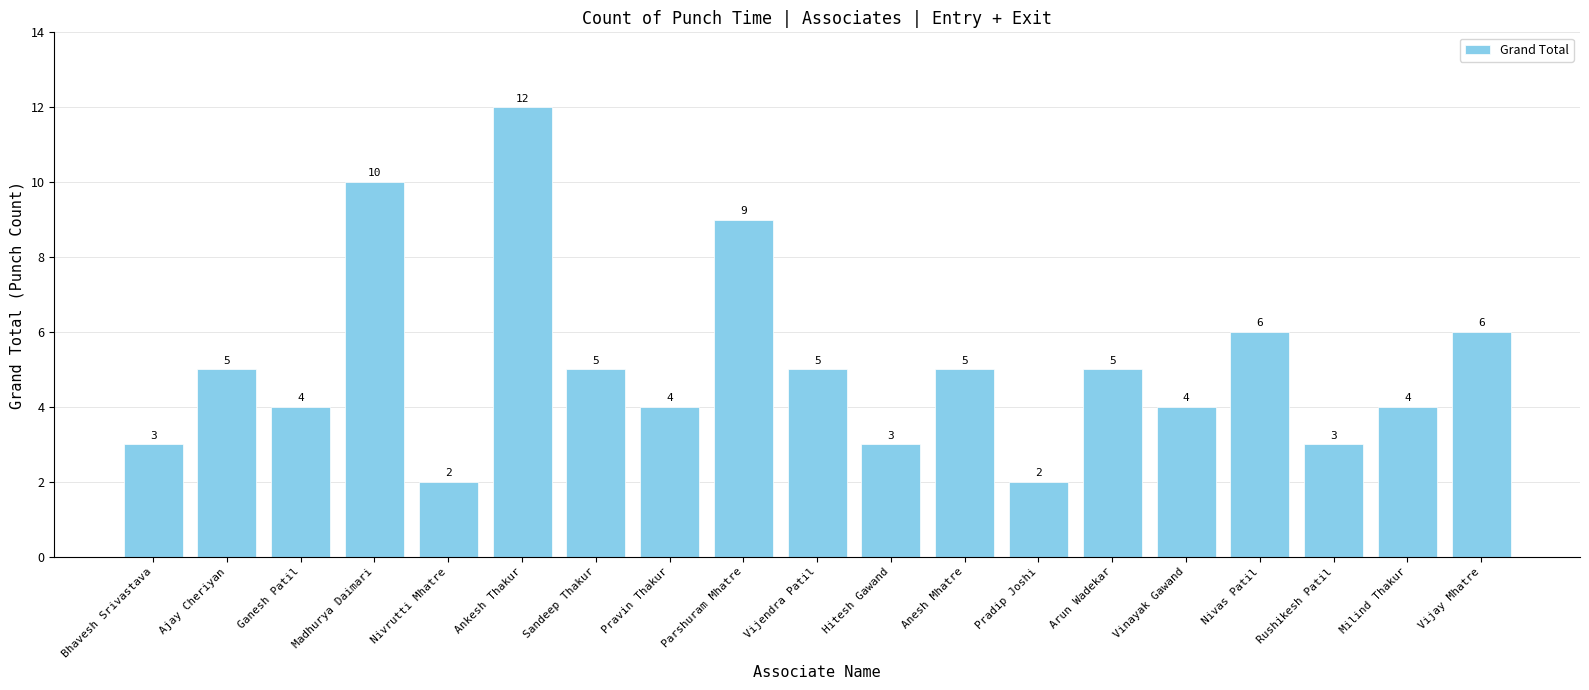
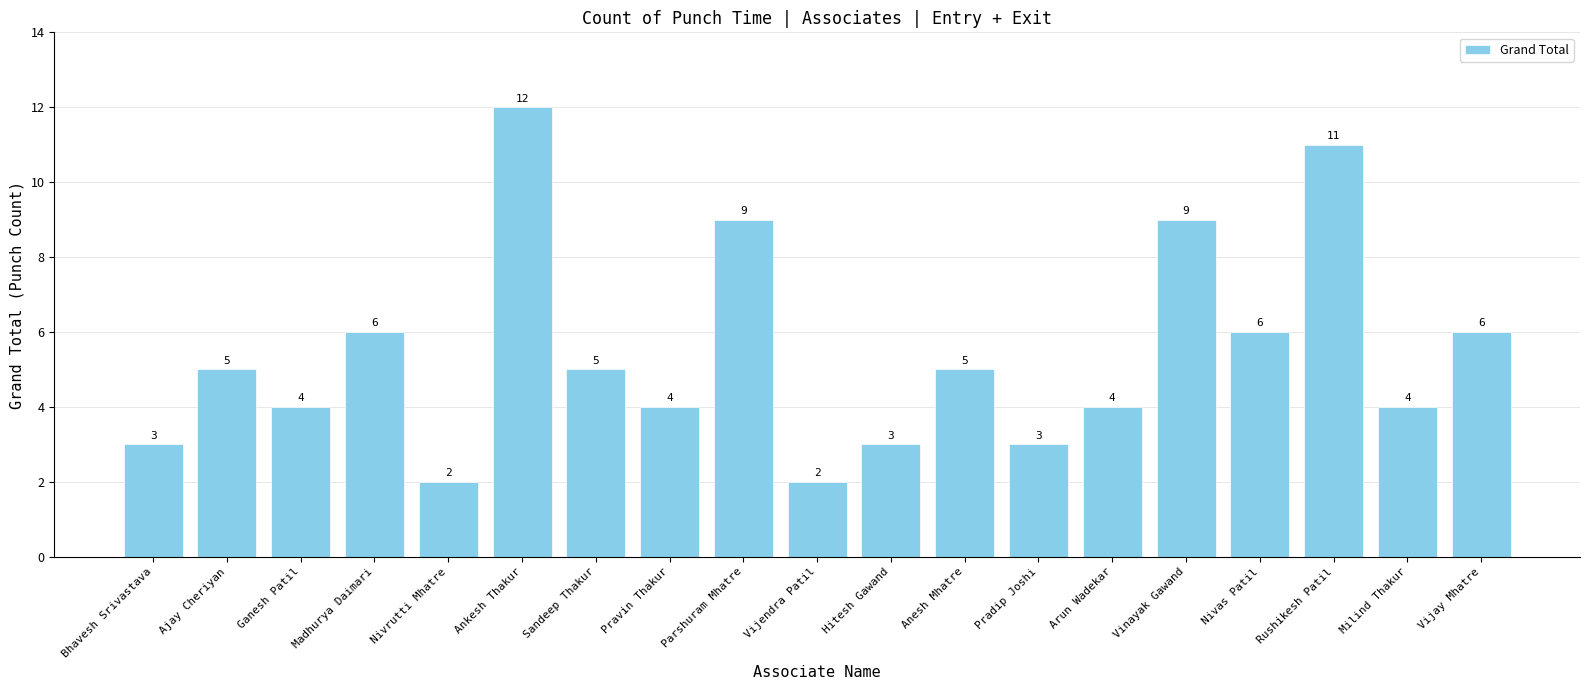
Madhurya Daimari: 10 -> 6
Vijendra Patil: 5 -> 2
Pradip Joshi: 2 -> 3
Arun Wadekar: 5 -> 4
Vinayak Gawand: 4 -> 9
Rushikesh Patil: 3 -> 11
